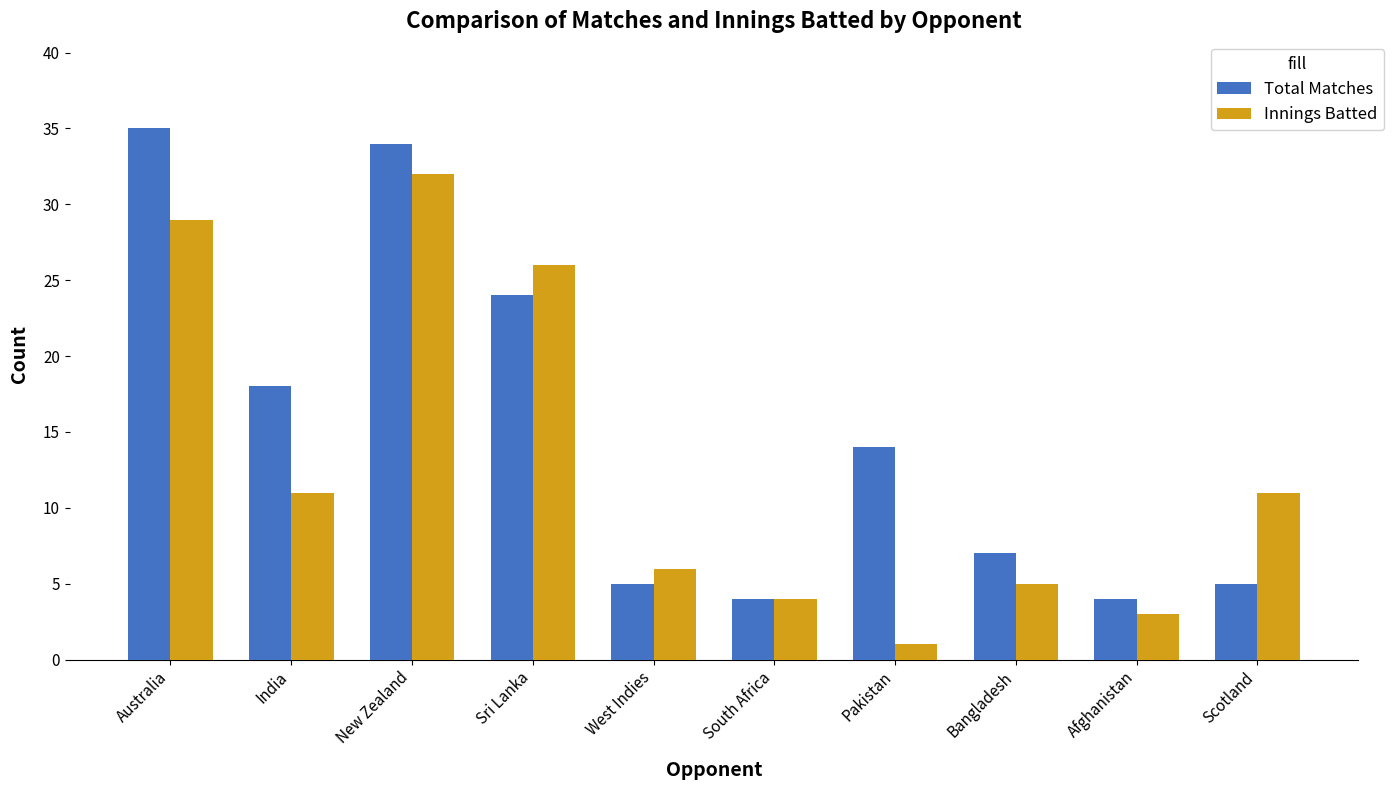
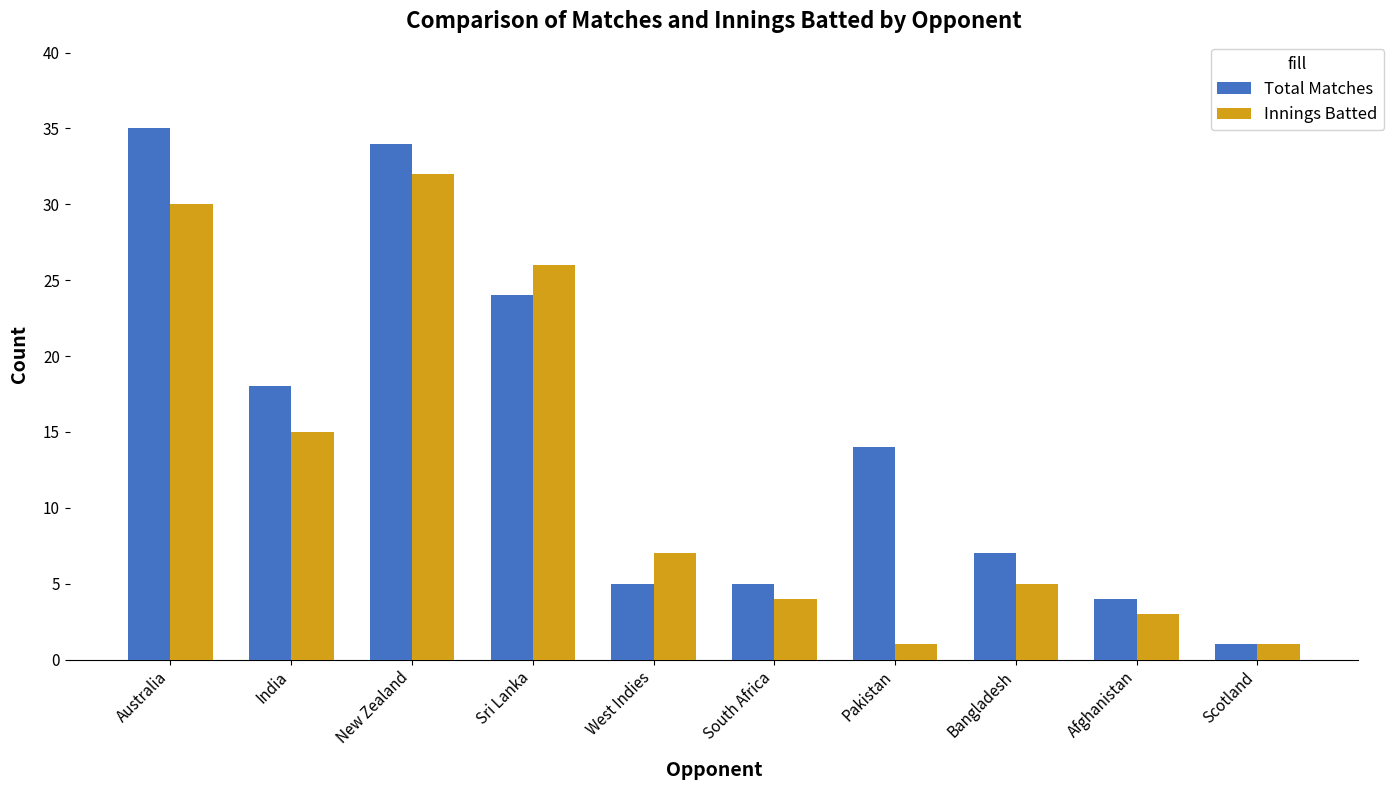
Innings Batted, Australia: 29 -> 30
Innings Batted, India: 11 -> 15
Innings Batted, West Indies: 6 -> 7
Total Matches, South Africa: 4 -> 5
Total Matches, Scotland: 5 -> 1
Innings Batted, Scotland: 11 -> 1
